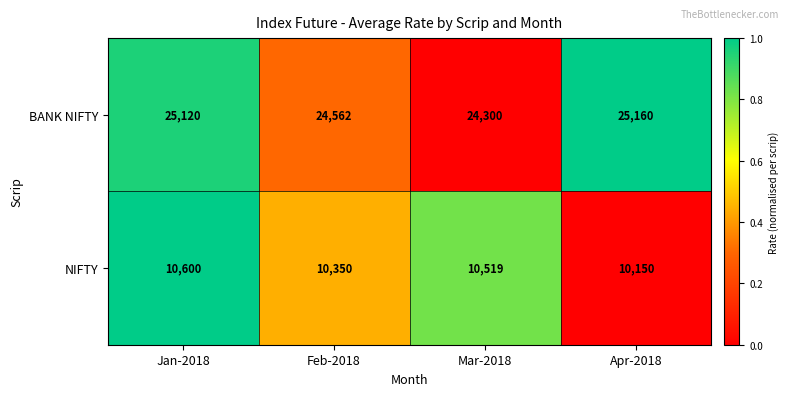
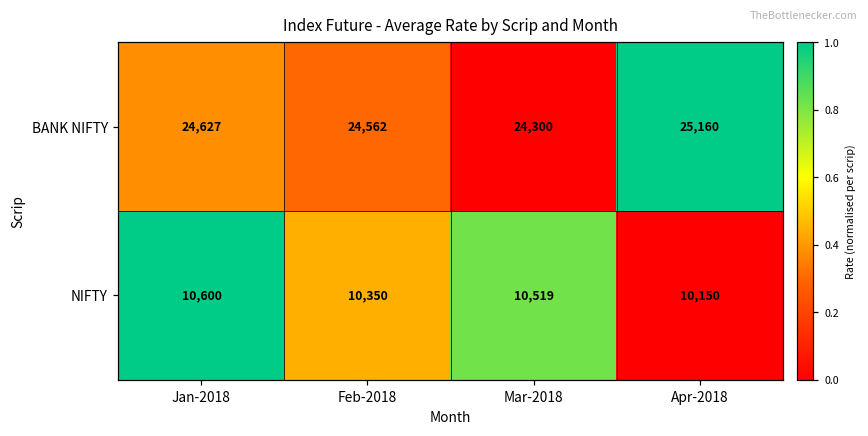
BANK NIFTY, Jan-2018: 25,120 -> 24,627
